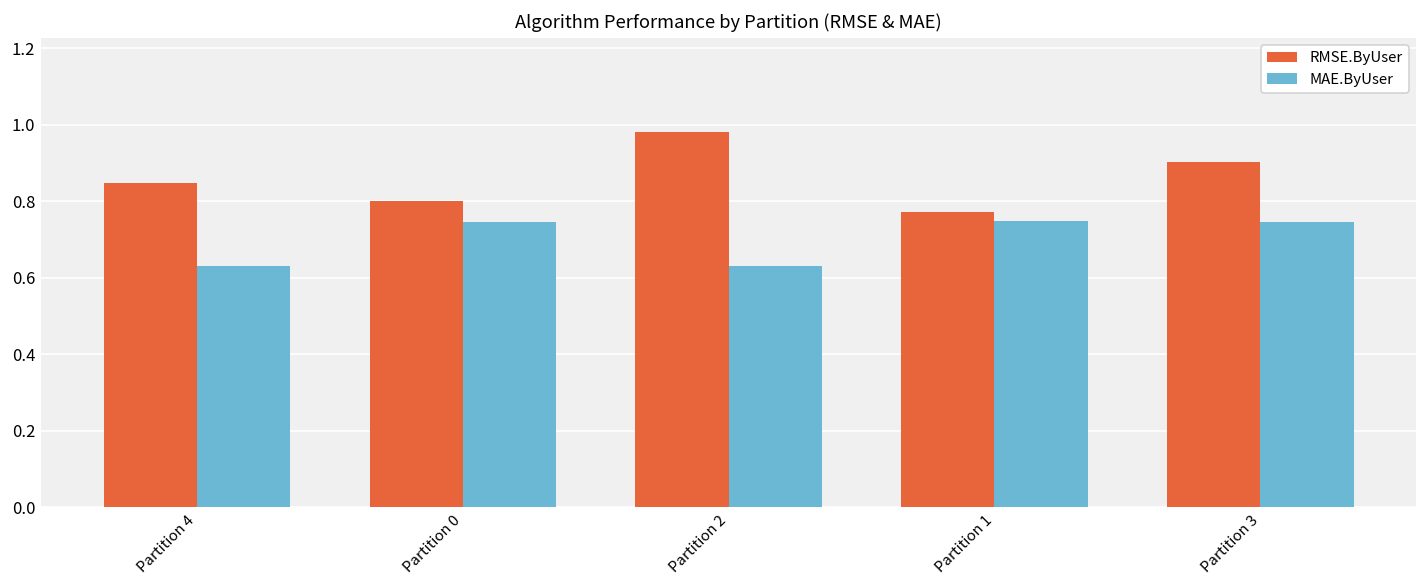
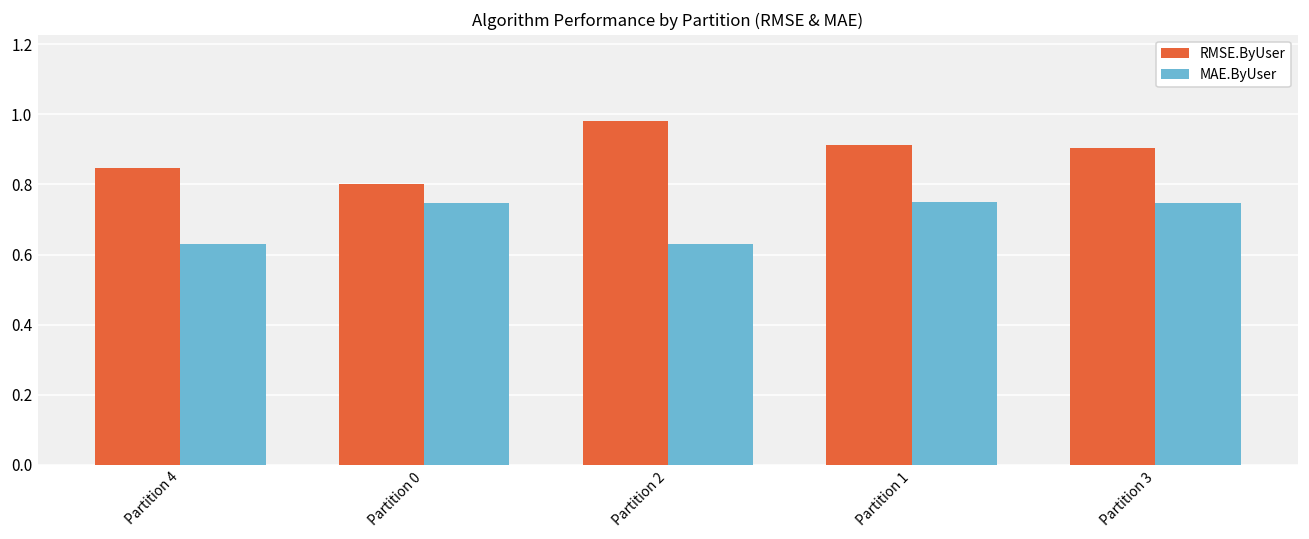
RMSE.ByUser, Partition 1: 0.77 -> 0.91
